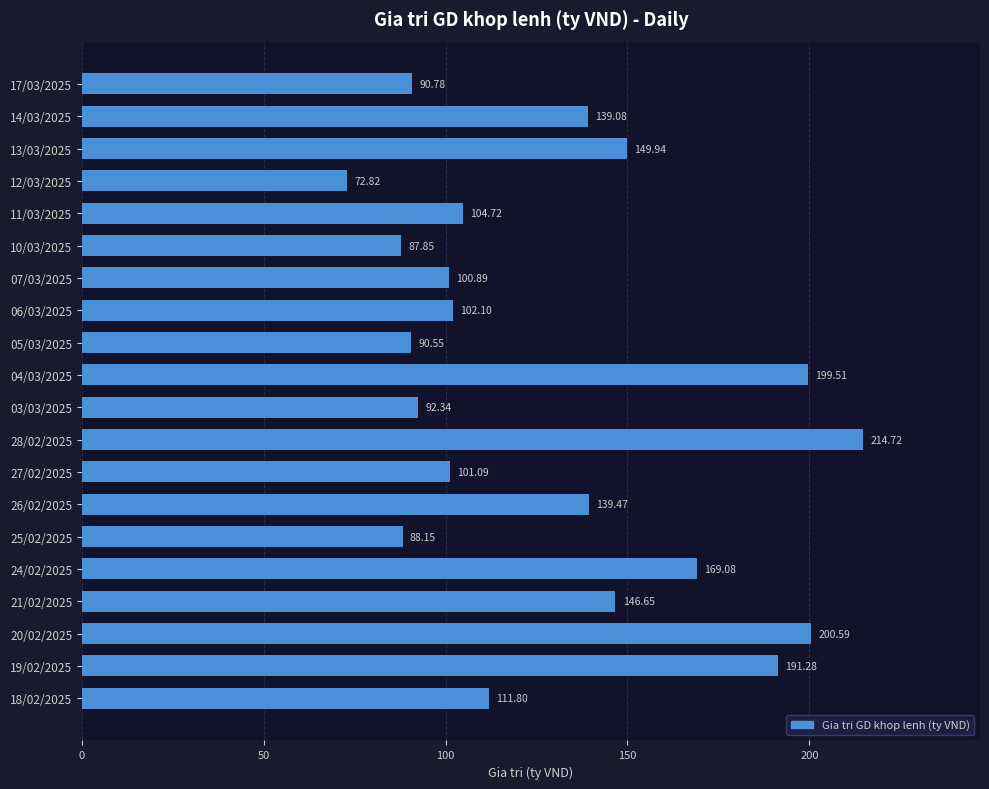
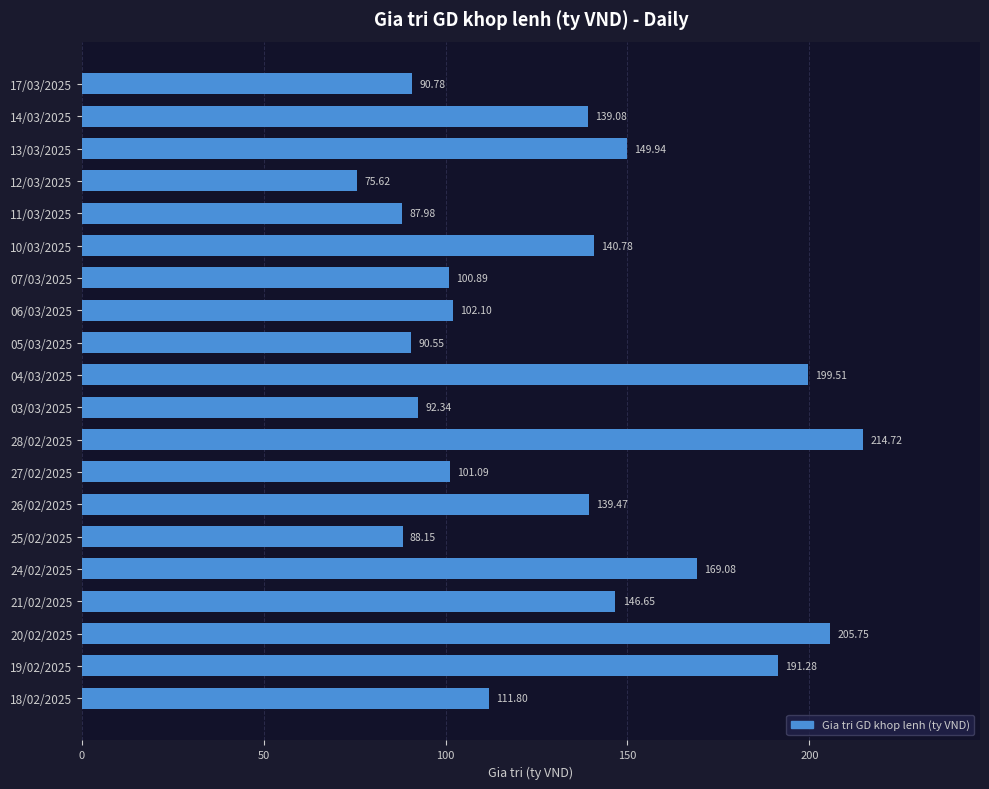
12/03/2025: 72.82 -> 75.62
11/03/2025: 104.72 -> 87.98
10/03/2025: 87.85 -> 140.78
20/02/2025: 200.59 -> 205.75
